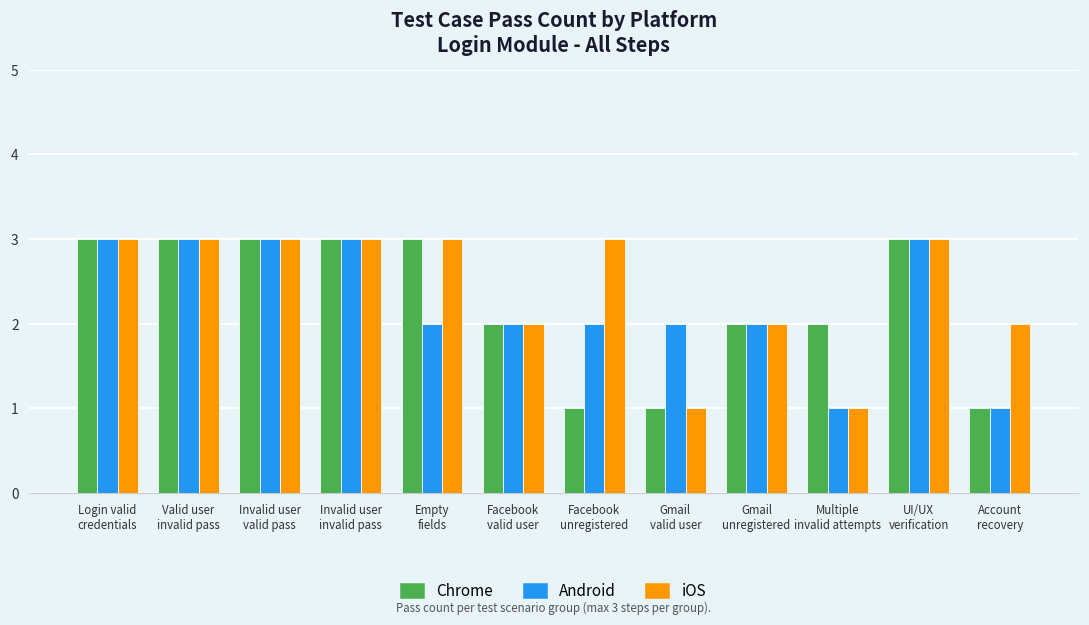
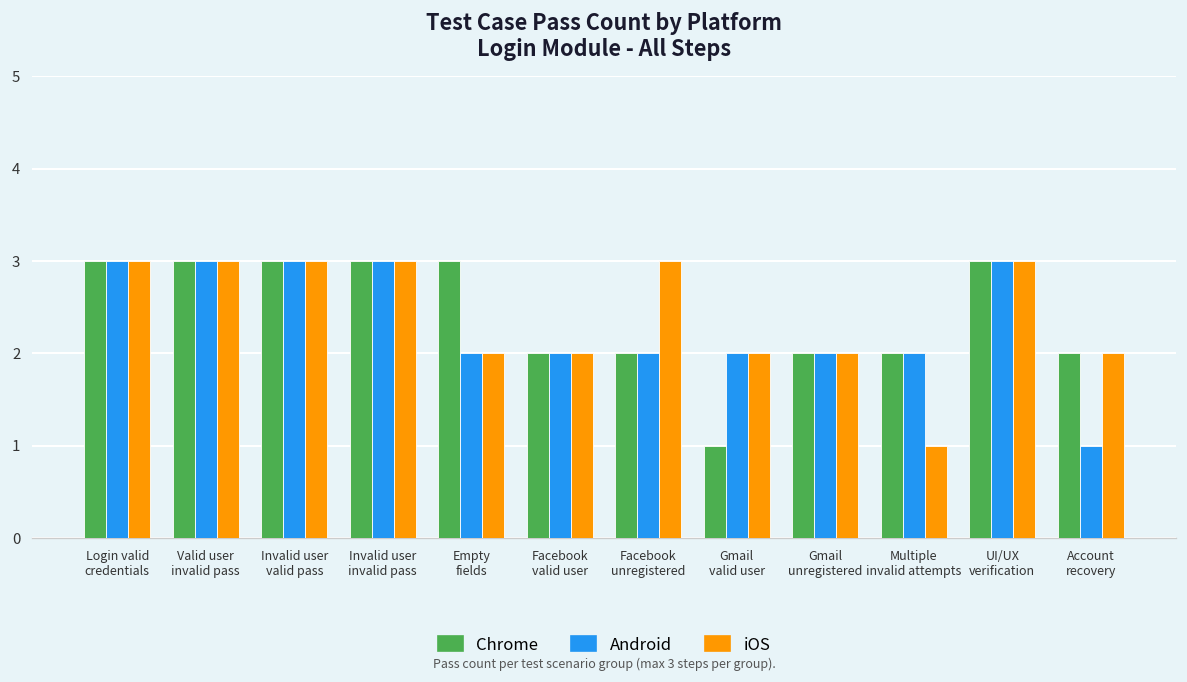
iOS, Empty fields: 3 -> 2
Chrome, Facebook unregistered: 1 -> 2
iOS, Gmail valid user: 1 -> 2
Android, Multiple invalid attempts: 1 -> 2
Chrome, Account recovery: 1 -> 2
